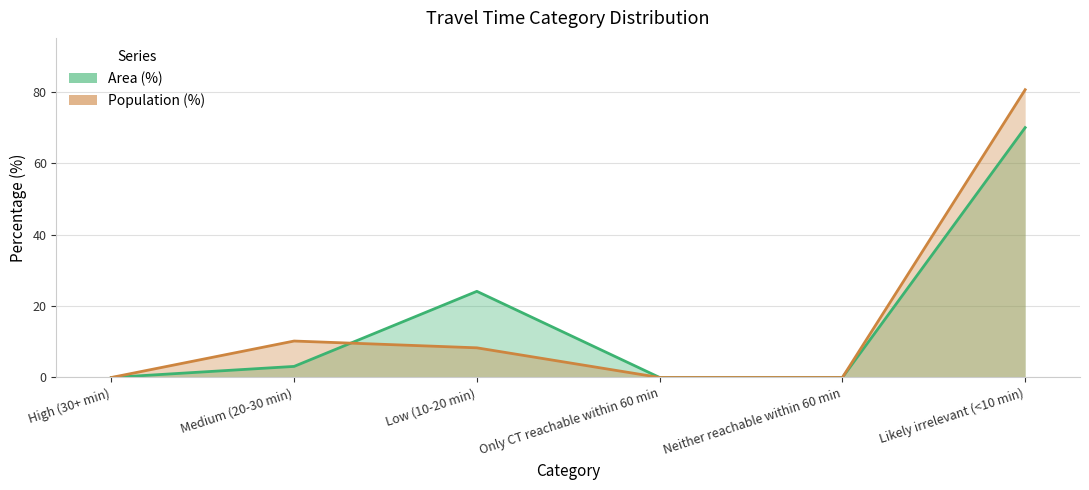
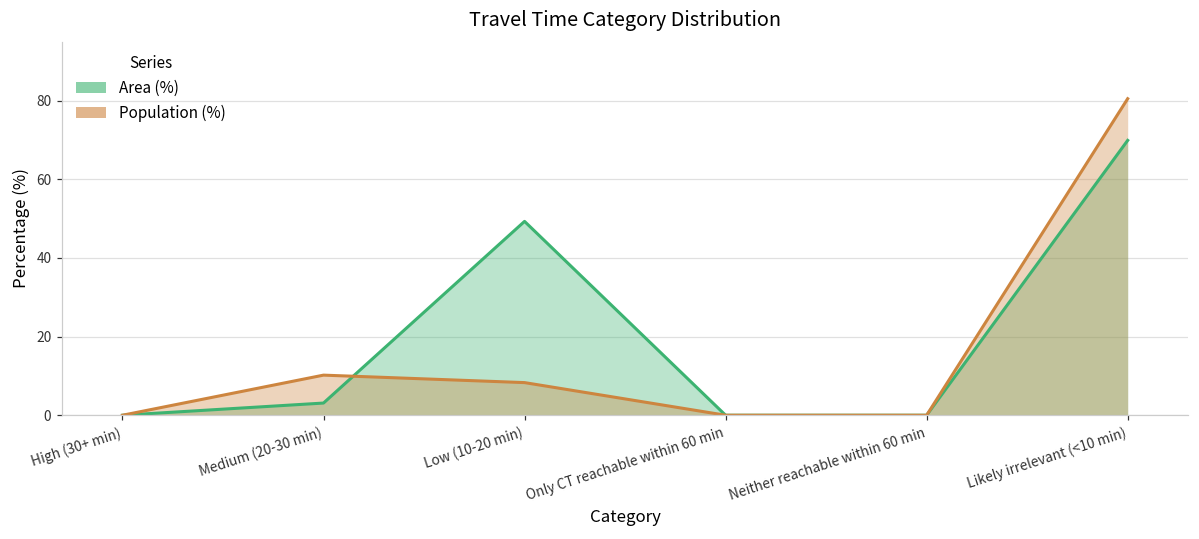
Area (%), Low (10-20 min): 24 -> 49
